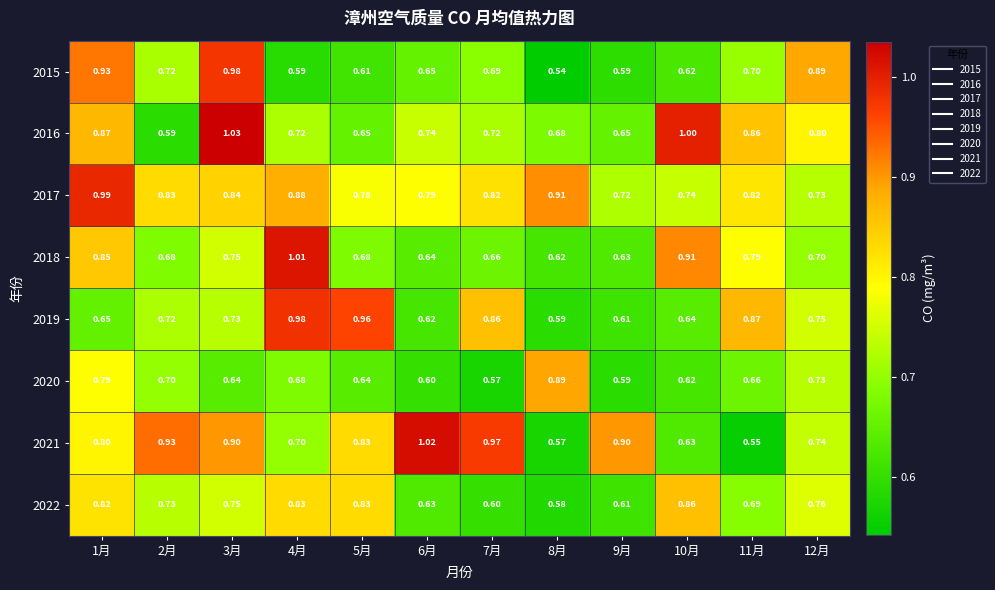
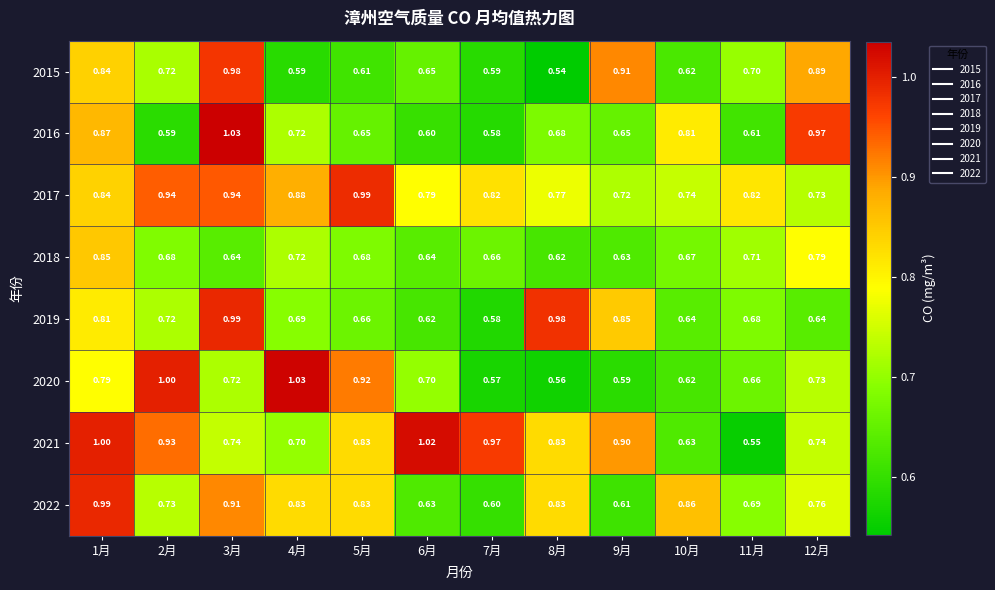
2015, 1月: 0.93 -> 0.84
2015, 7月: 0.69 -> 0.59
2015, 9月: 0.59 -> 0.91
2016, 6月: 0.74 -> 0.60
2016, 7月: 0.72 -> 0.58
2016, 10月: 1.00 -> 0.81
2016, 11月: 0.86 -> 0.61
2016, 12月: 0.80 -> 0.97
2017, 1月: 0.99 -> 0.84
2017, 2月: 0.83 -> 0.94
2017, 3月: 0.84 -> 0.94
2017, 5月: 0.78 -> 0.99
2017, 8月: 0.91 -> 0.77
2018, 3月: 0.75 -> 0.64
2018, 4月: 1.01 -> 0.72
2018, 10月: 0.91 -> 0.67
2018, 11月: 0.79 -> 0.71
2018, 12月: 0.70 -> 0.79
2019, 1月: 0.65 -> 0.81
2019, 3月: 0.73 -> 0.99
2019, 4月: 0.98 -> 0.69
2019, 5月: 0.96 -> 0.66
2019, 7月: 0.86 -> 0.58
2019, 8月: 0.59 -> 0.98
2019, 9月: 0.61 -> 0.85
2019, 11月: 0.87 -> 0.68
2019, 12月: 0.75 -> 0.64
2020, 2月: 0.70 -> 1.00
2020, 3月: 0.64 -> 0.72
2020, 4月: 0.68 -> 1.03
2020, 5月: 0.64 -> 0.92
2020, 6月: 0.60 -> 0.70
2020, 8月: 0.89 -> 0.56
2021, 1月: 0.80 -> 1.00
2021, 3月: 0.90 -> 0.74
2021, 8月: 0.57 -> 0.83
2022, 1月: 0.82 -> 0.99
2022, 3月: 0.75 -> 0.91
2022, 8月: 0.58 -> 0.83
